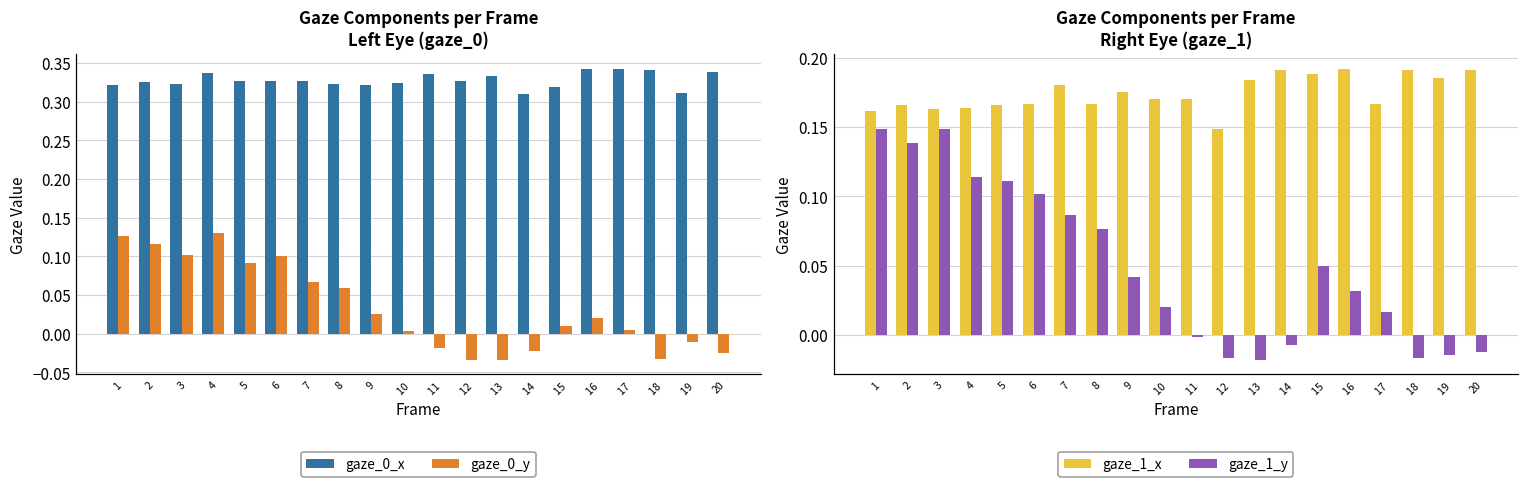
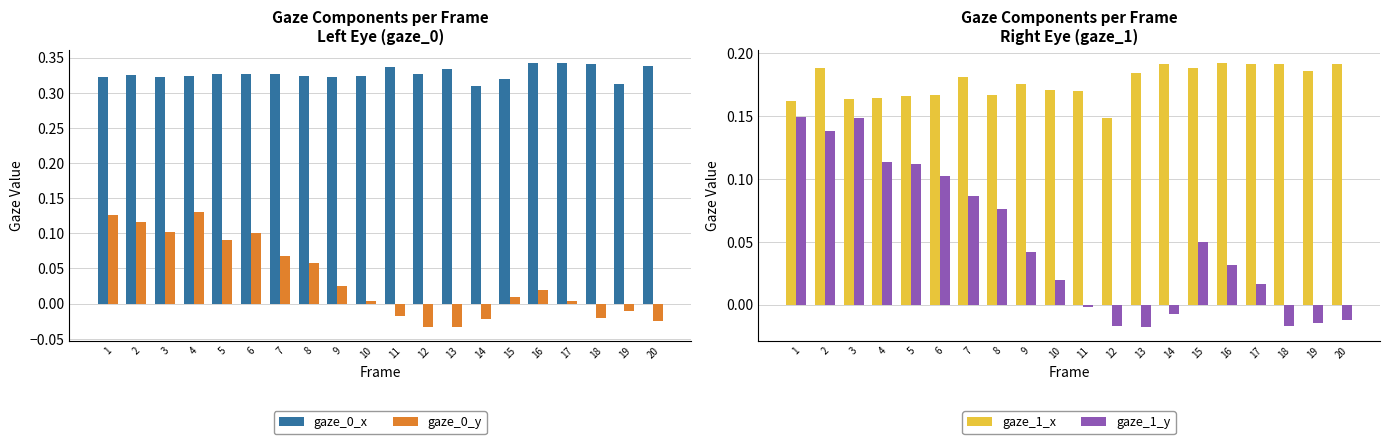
Gaze Components per Frame Left Eye (gaze_0), gaze_0_x, 4: 0.34 -> 0.32
Gaze Components per Frame Left Eye (gaze_0), gaze_0_y, 18: -0.03 -> -0.02
Gaze Components per Frame Right Eye (gaze_1), gaze_1_x, 2: 0.166 -> 0.189
Gaze Components per Frame Right Eye (gaze_1), gaze_1_x, 17: 0.167 -> 0.191
